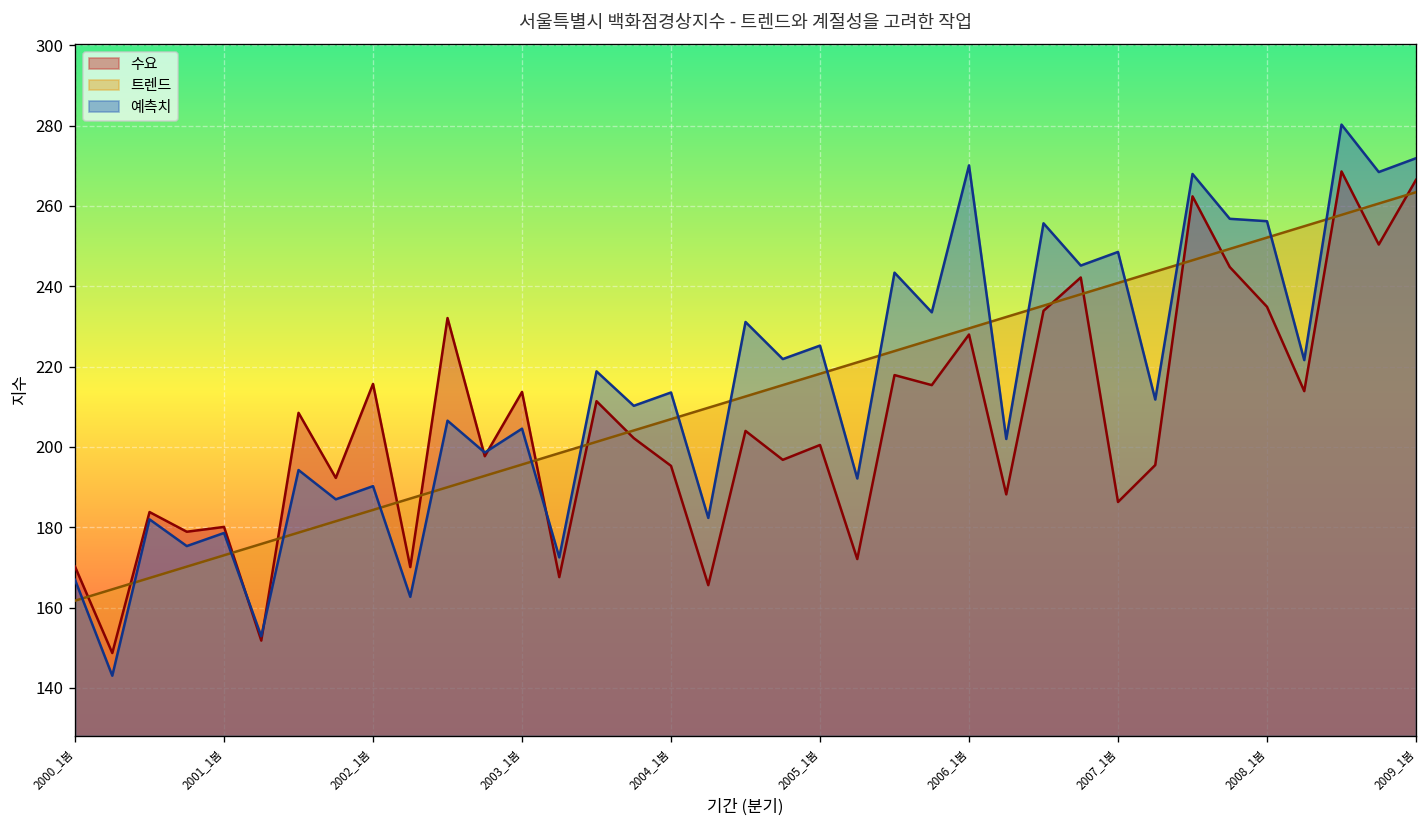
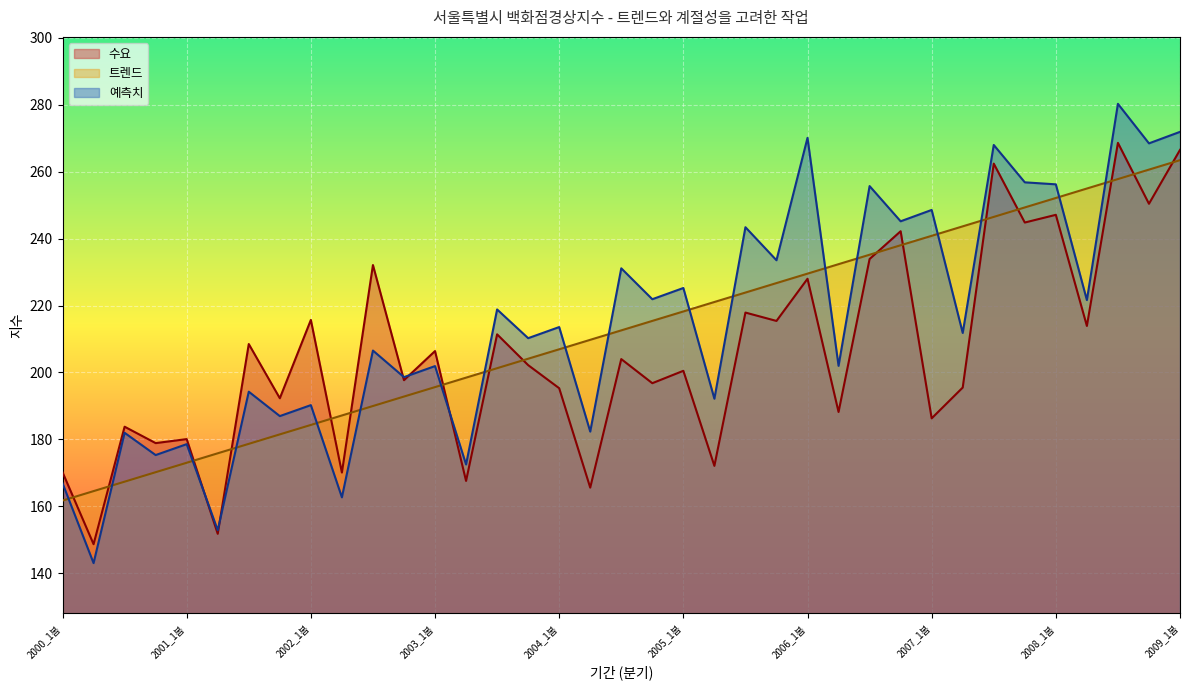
수요, 2003_1봄: 214 -> 206
예측치, 2003_1봄: 205 -> 202
수요, 2008_1봄: 235 -> 247
